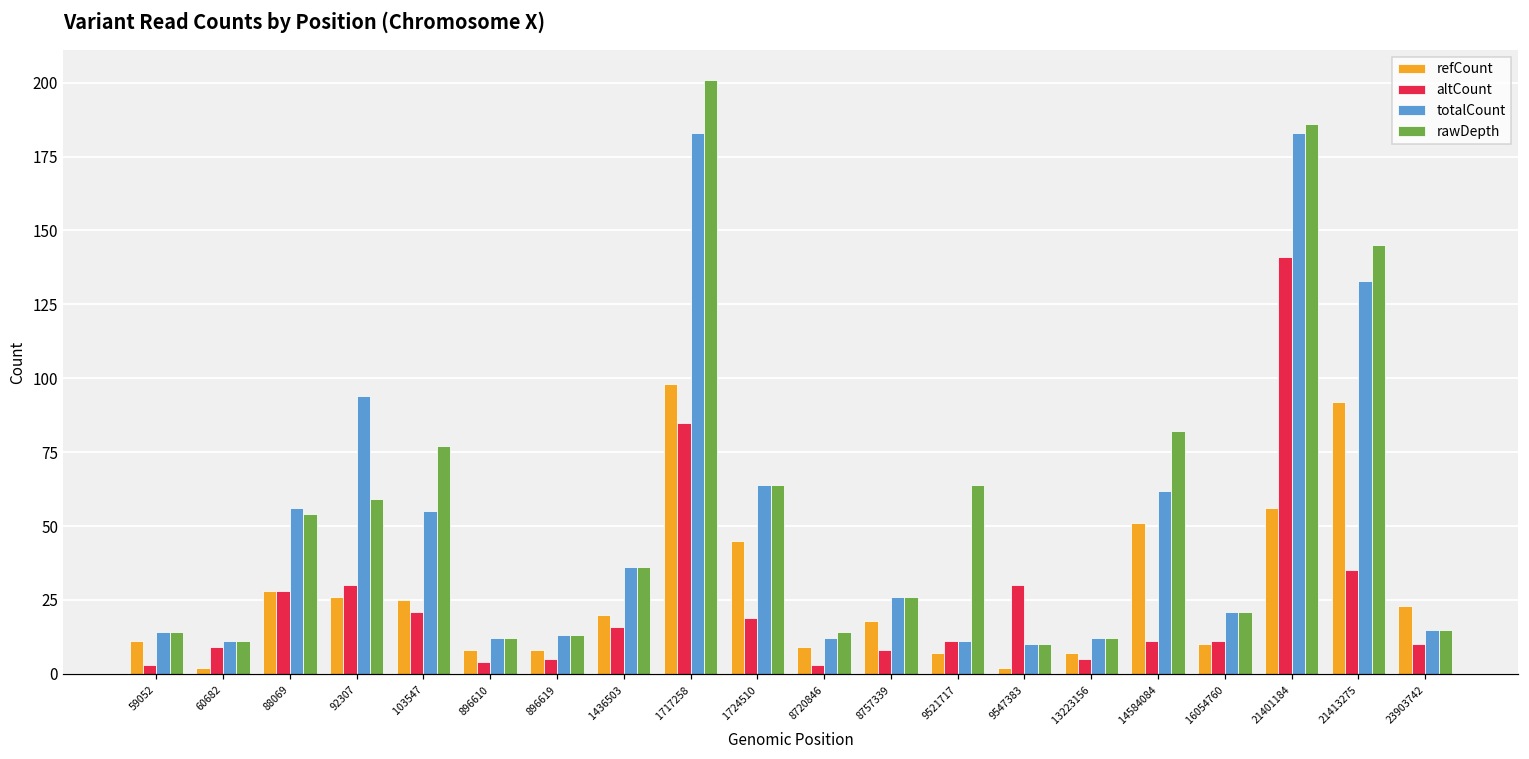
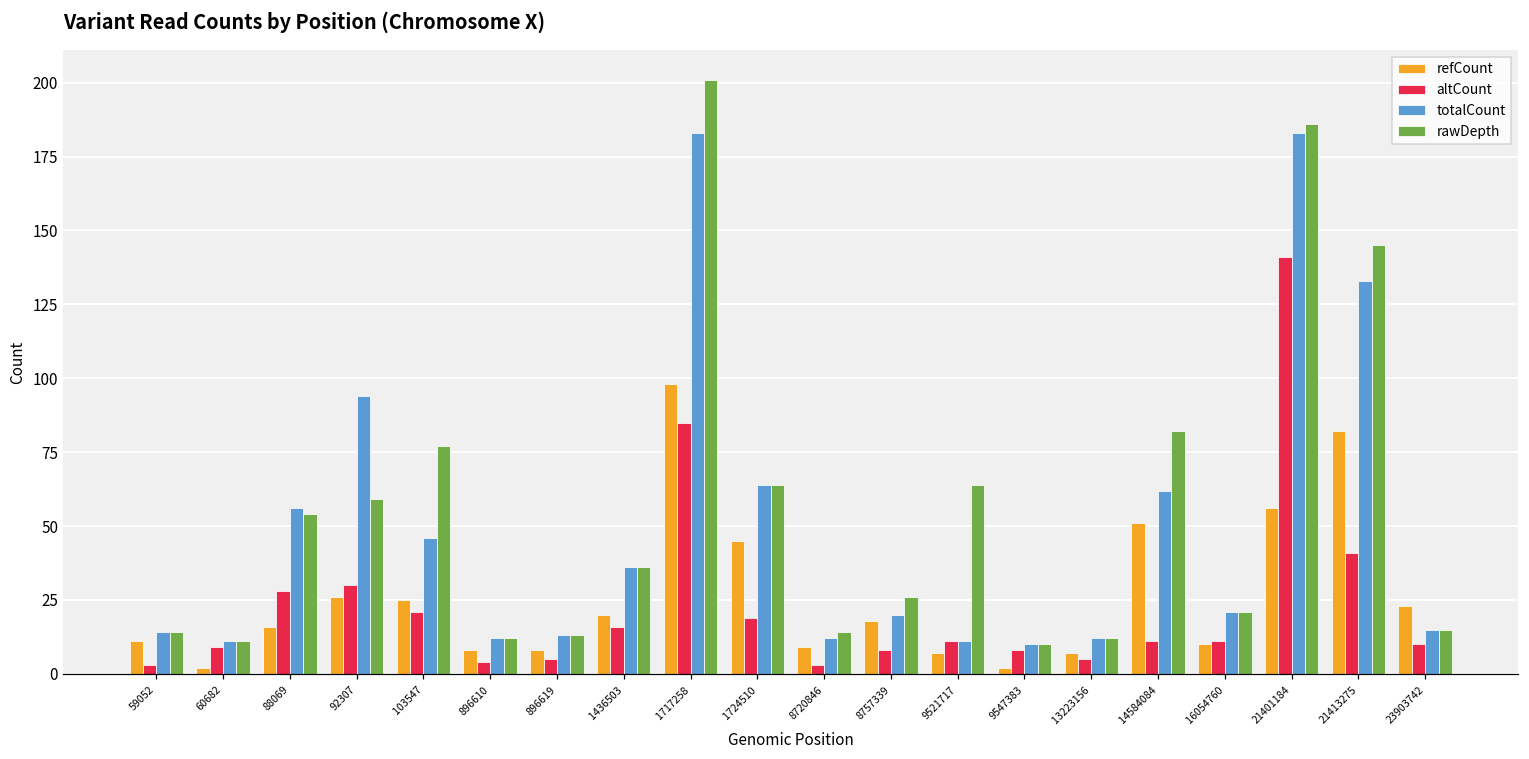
refCount, 88069: 28 -> 16
totalCount, 103547: 55 -> 46
totalCount, 8757339: 26 -> 20
altCount, 9547383: 30 -> 8
refCount, 21413275: 92 -> 82
altCount, 21413275: 35 -> 41
